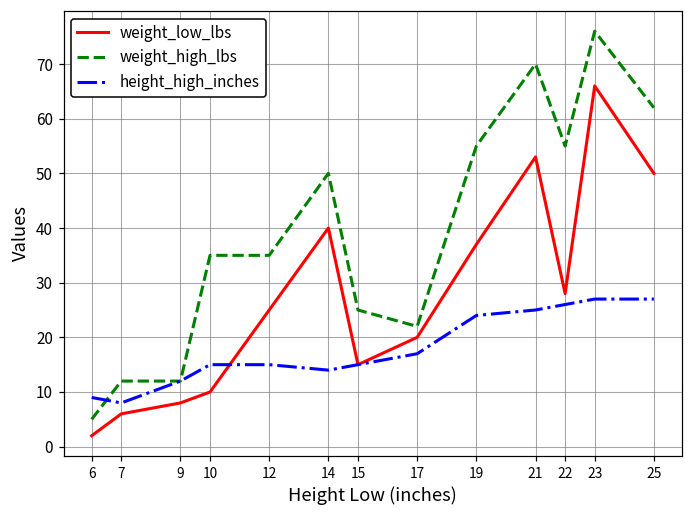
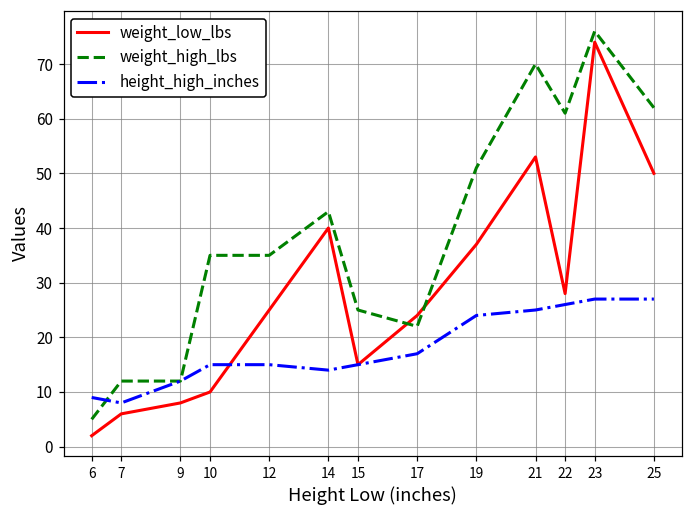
weight_high_lbs, 14: 50 -> 43
weight_low_lbs, 17: 20 -> 24
weight_high_lbs, 19: 55 -> 51
weight_high_lbs, 22: 55 -> 61
weight_low_lbs, 23: 66 -> 74
